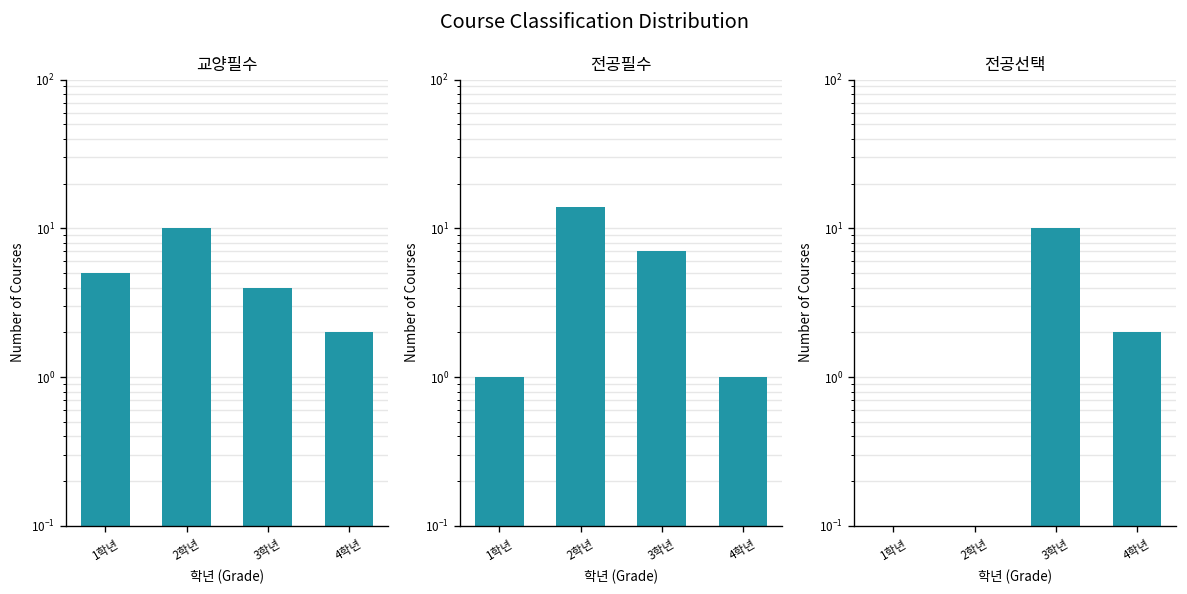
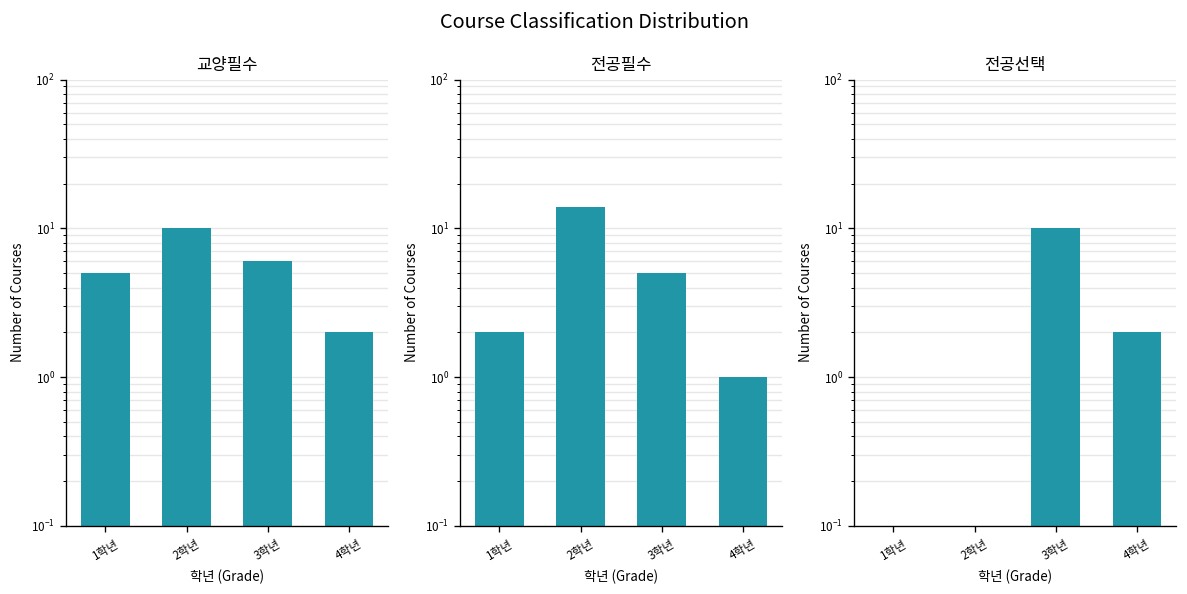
교양필수, 3학년: 4 -> 6
전공필수, 1학년: 1 -> 2
전공필수, 3학년: 7 -> 5
